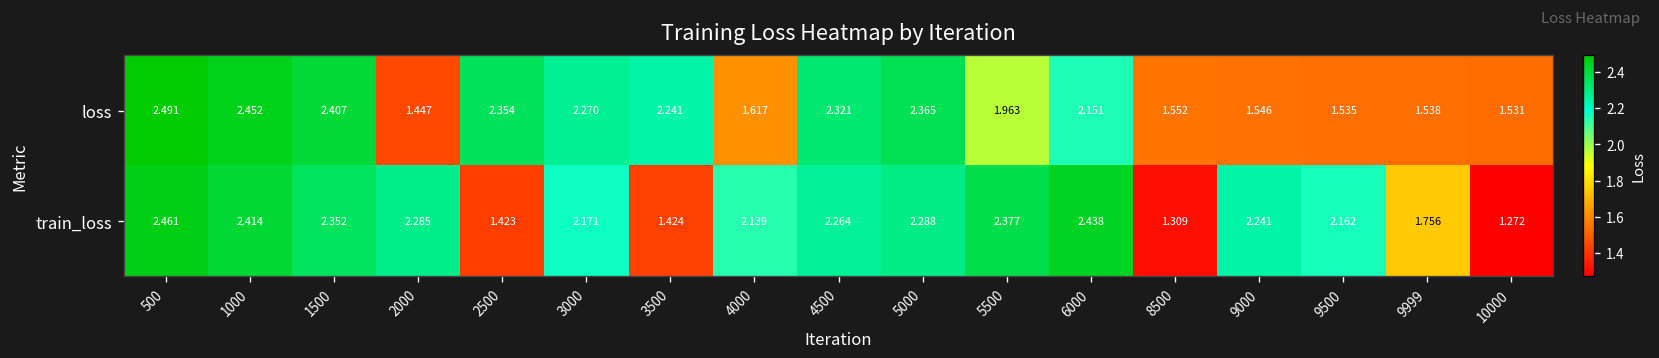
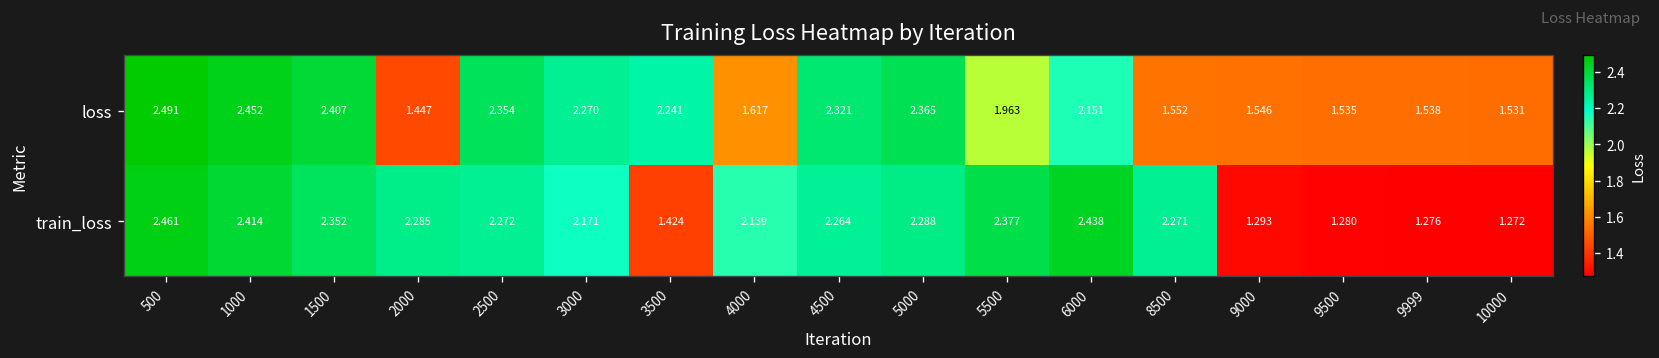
train_loss, 2500: 1.423 -> 2.272
train_loss, 8500: 1.309 -> 2.271
train_loss, 9000: 2.241 -> 1.293
train_loss, 9500: 2.162 -> 1.280
train_loss, 9999: 1.756 -> 1.276
